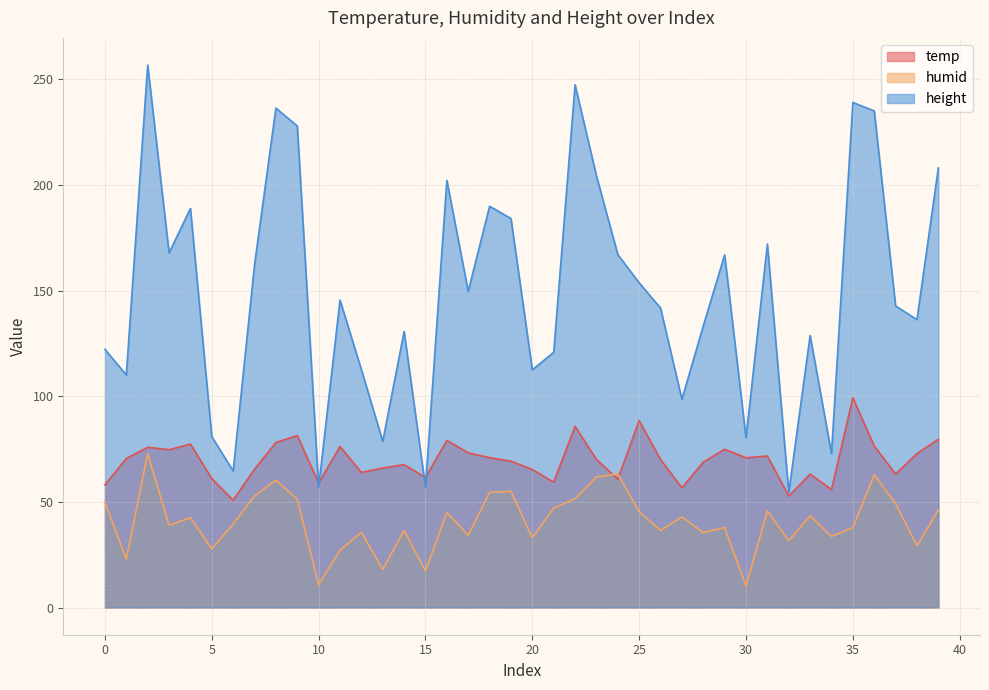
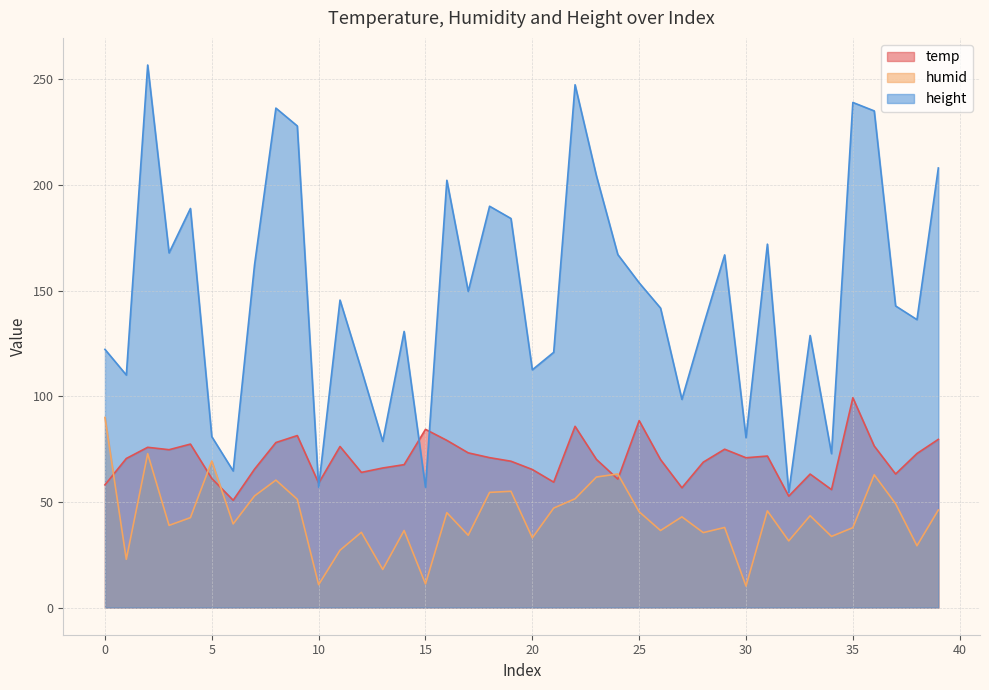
humid, 0: 50 -> 90
humid, 5: 28 -> 69
temp, 15: 62 -> 84
humid, 15: 17 -> 11
